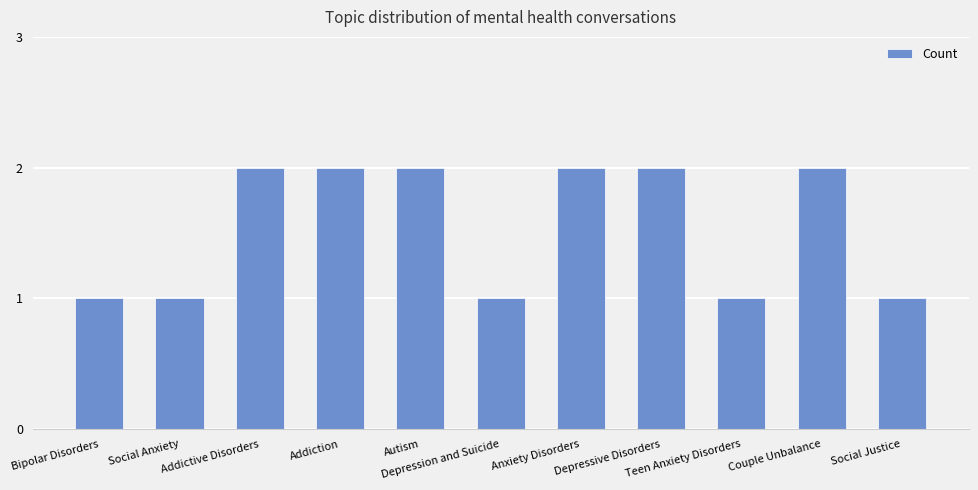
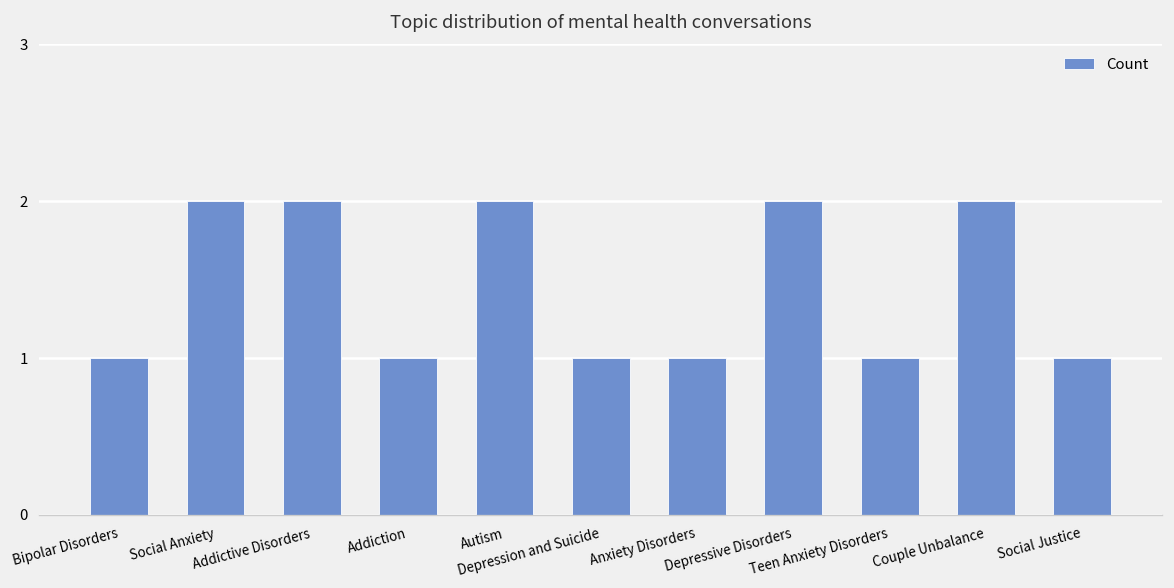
Social Anxiety: 1 -> 2
Addiction: 2 -> 1
Anxiety Disorders: 2 -> 1
